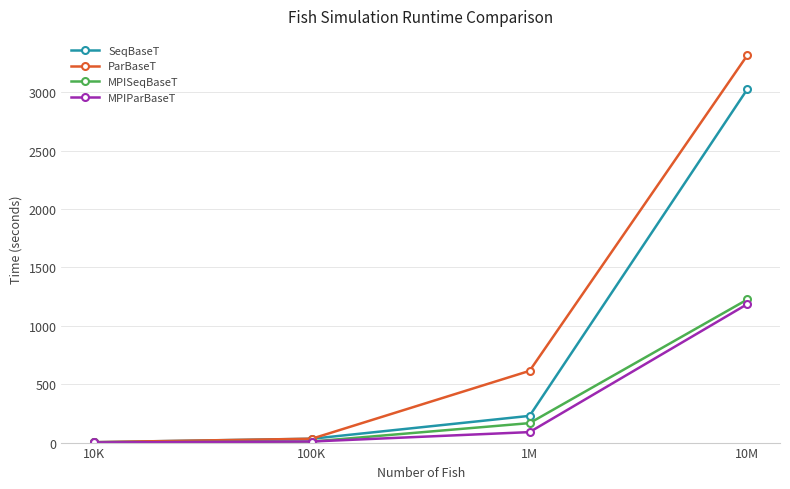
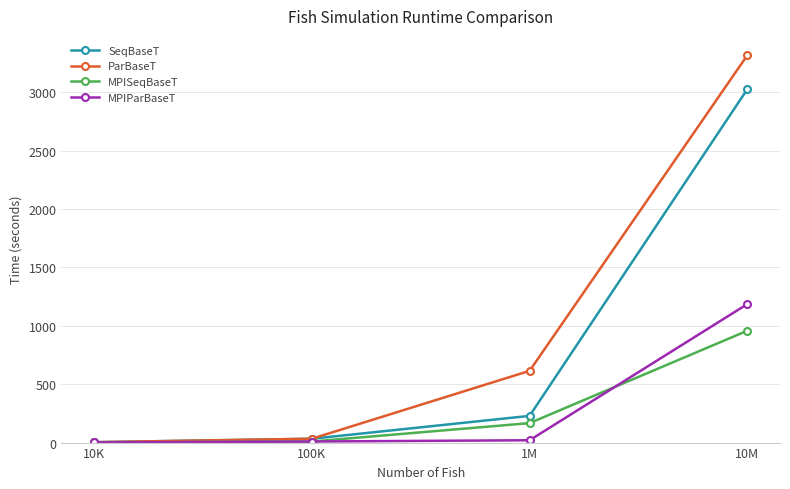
MPIParBaseT, 1M: 90 -> 20
MPISeqBaseT, 10M: 1230 -> 960
